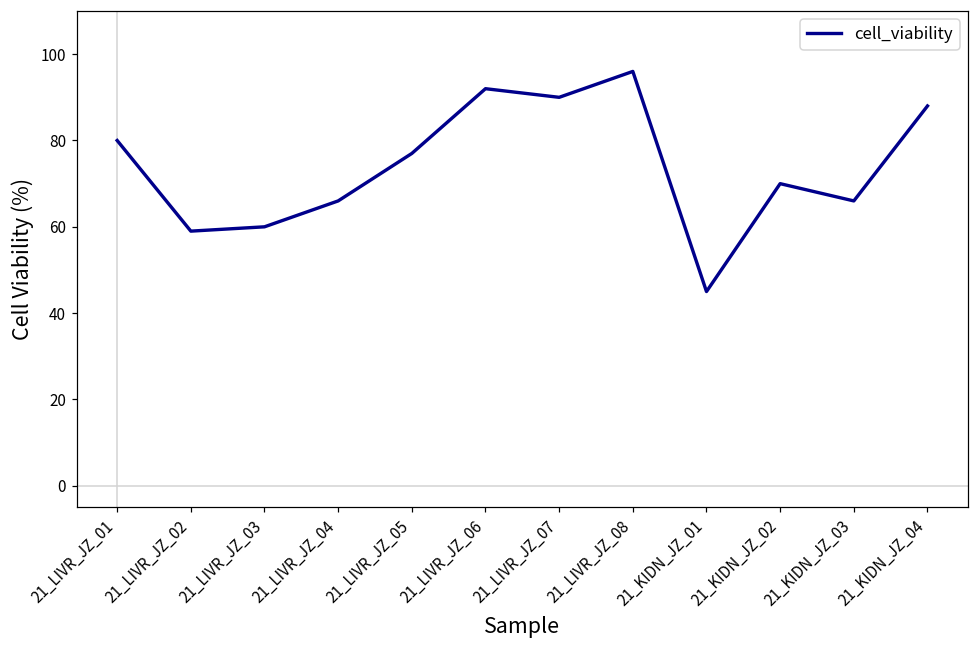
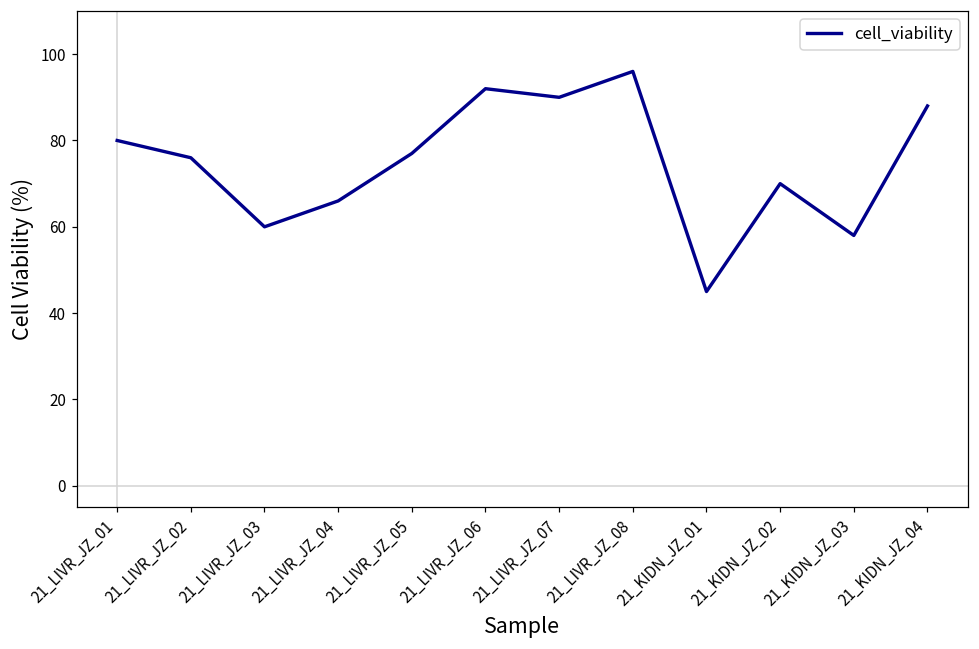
21_LIVR_JZ_02: 59 -> 76
21_KIDN_JZ_03: 66 -> 58
